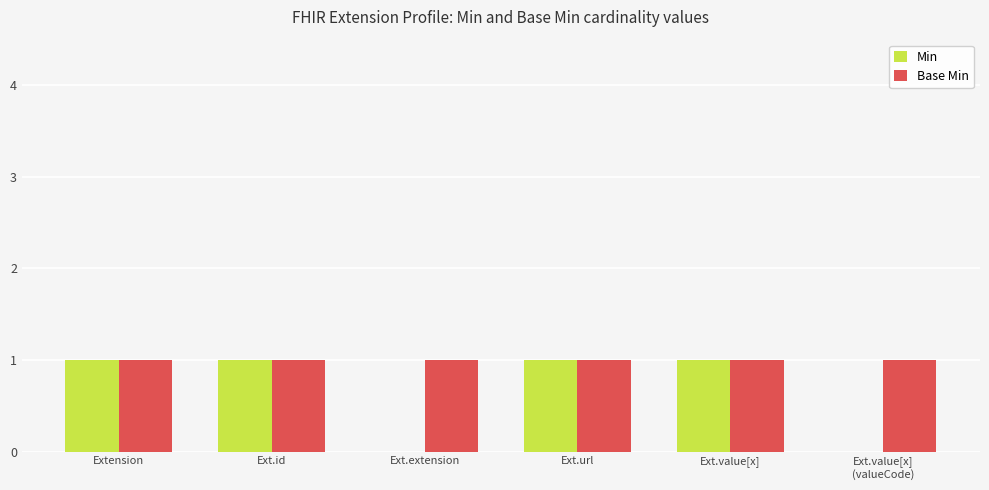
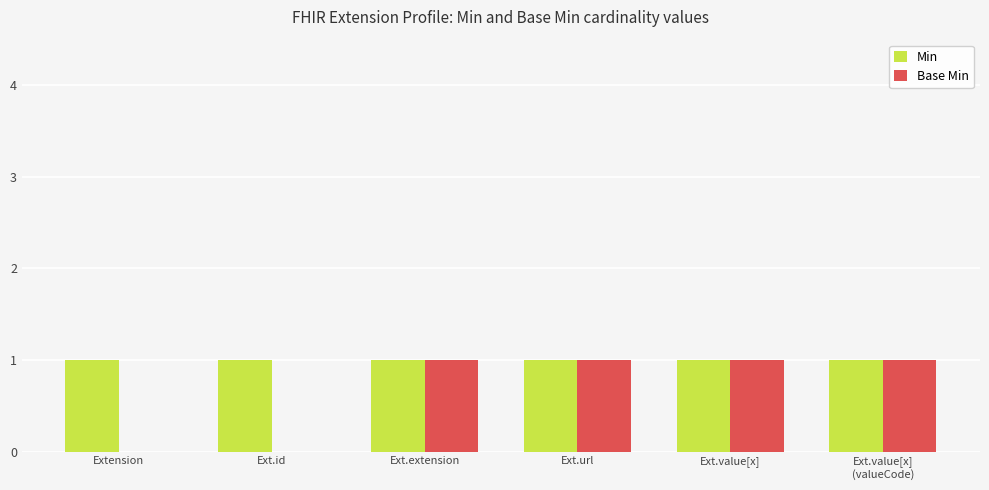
Base Min, Extension: 1 -> 0
Base Min, Ext.id: 1 -> 0
Min, Ext.extension: 0 -> 1
Min, Ext.value[x] (valueCode): 0 -> 1
